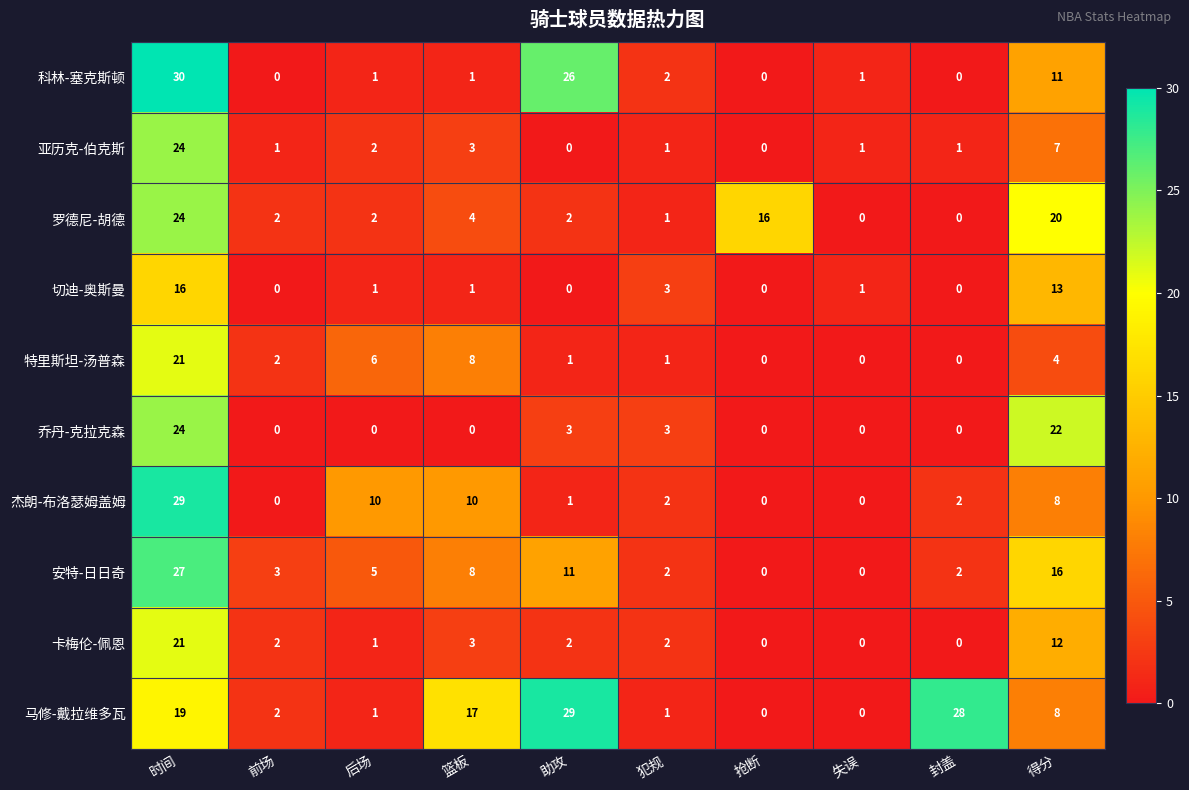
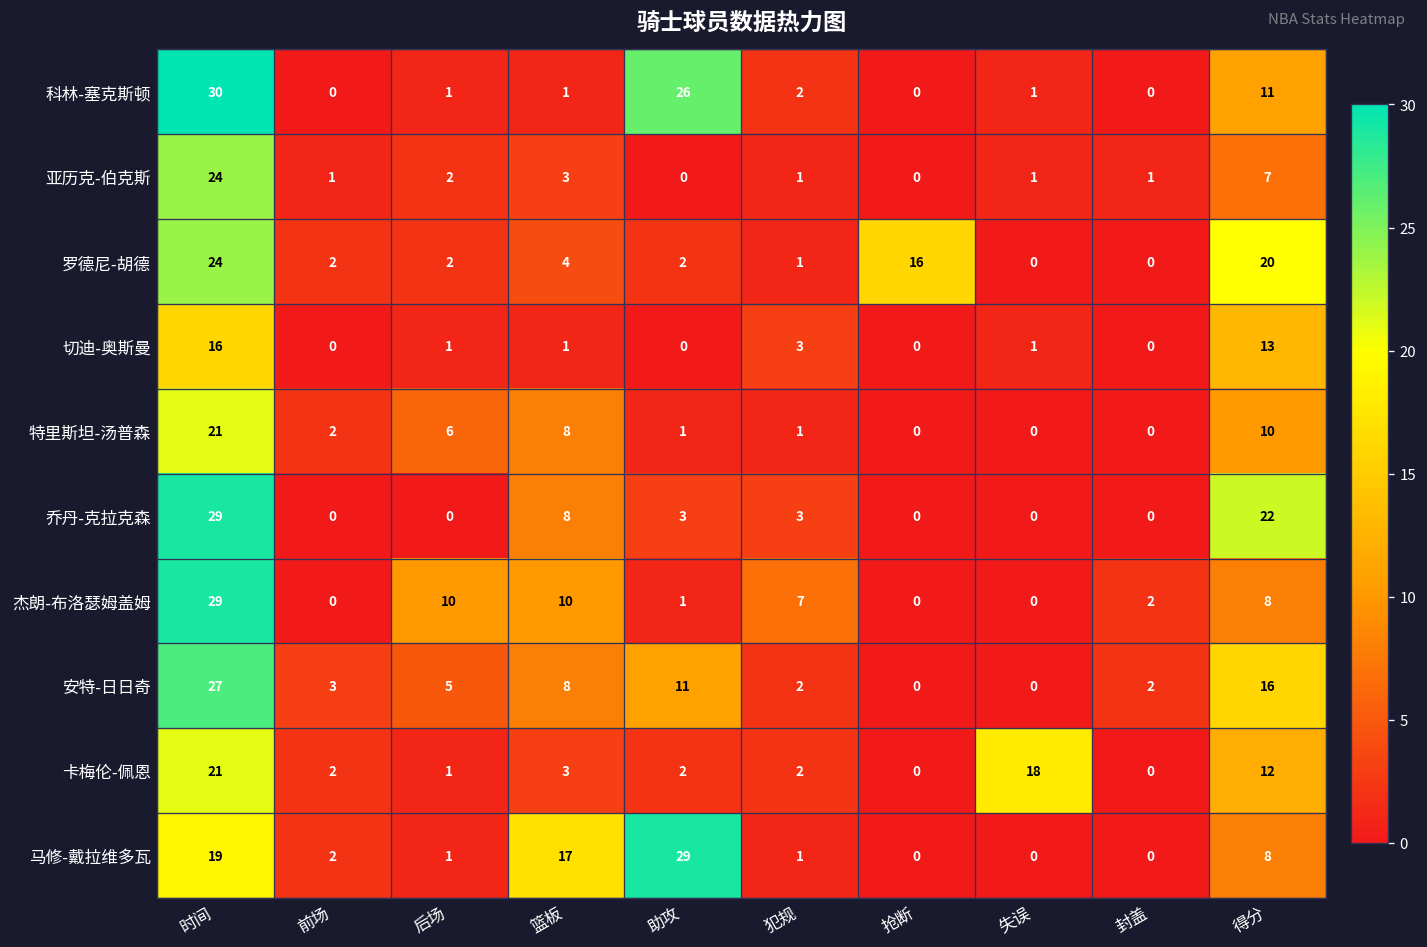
特里斯坦-汤普森, 得分: 4 -> 10
乔丹-克拉克森, 时间: 24 -> 29
乔丹-克拉克森, 篮板: 0 -> 8
杰朗-布洛瑟姆盖姆, 犯规: 2 -> 7
卡梅伦-佩恩, 失误: 0 -> 18
马修-戴拉维多瓦, 封盖: 28 -> 0
